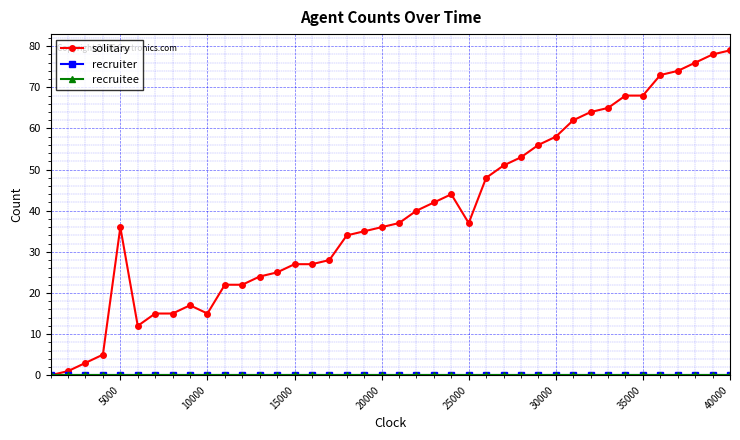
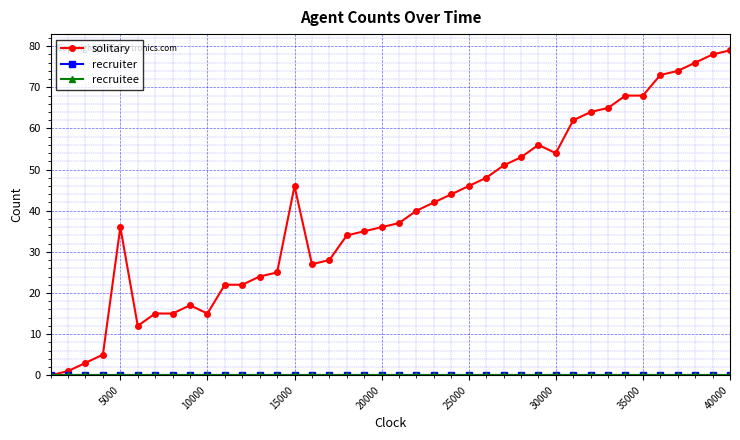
solitary, 15000: 27 -> 46
solitary, 25000: 37 -> 46
solitary, 30000: 58 -> 54
